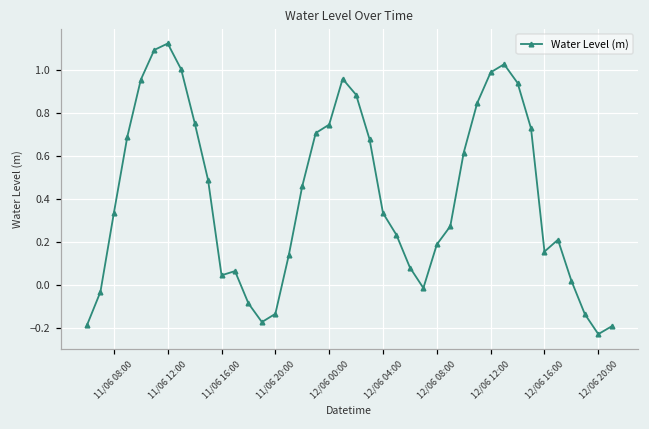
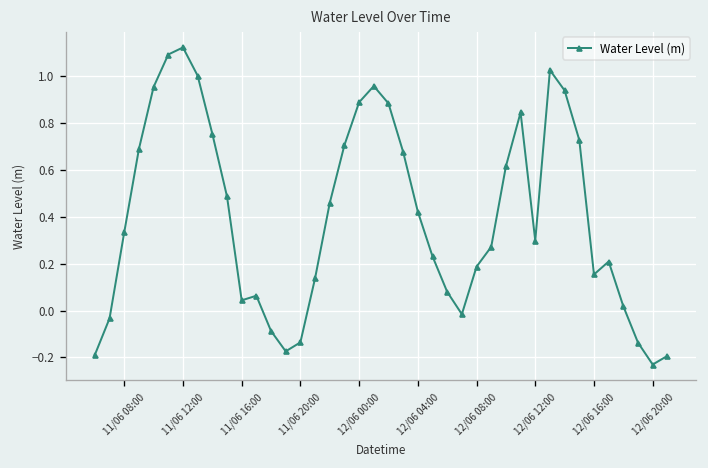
12/06 00:00: 0.75 -> 0.89
12/06 04:00: 0.33 -> 0.42
12/06 12:00: 0.99 -> 0.30
